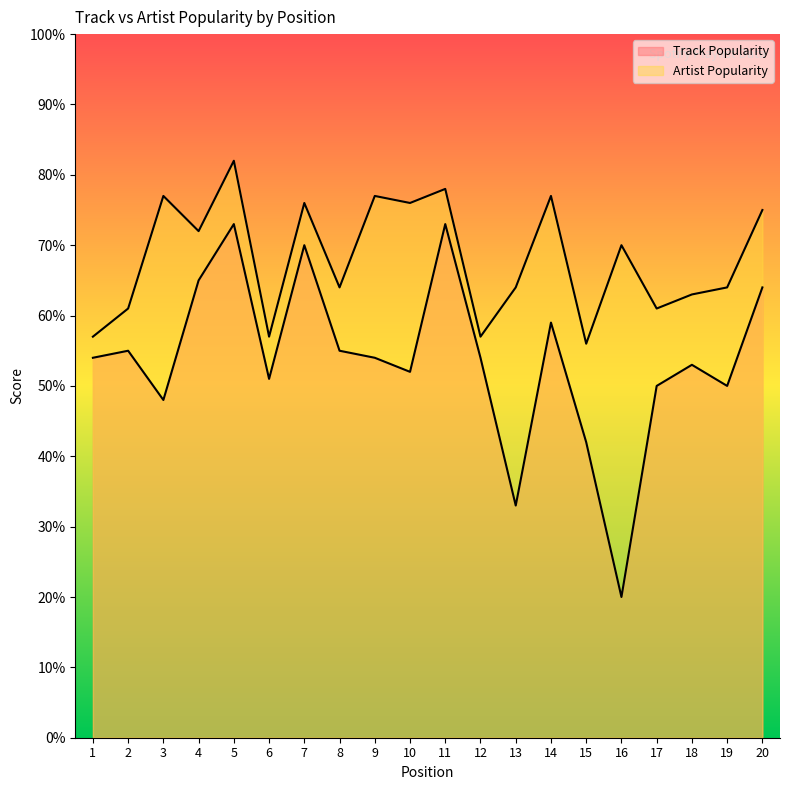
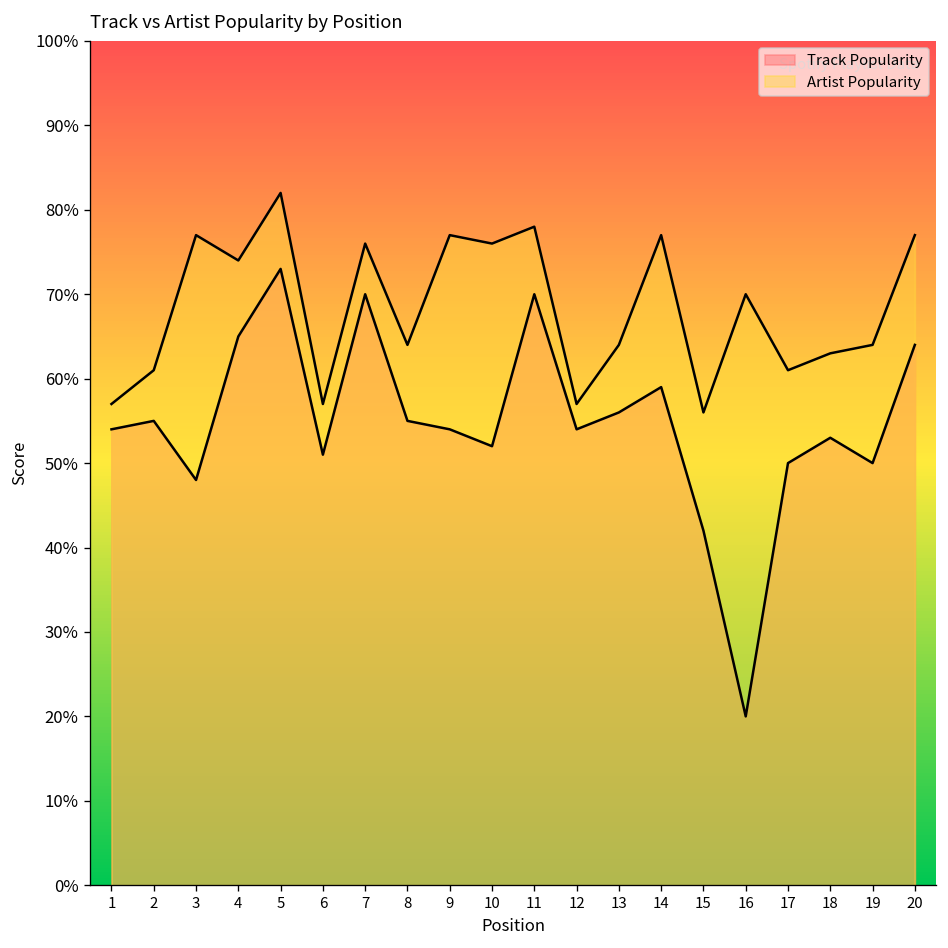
Artist Popularity, 4: 72% -> 74%
Track Popularity, 11: 73% -> 70%
Track Popularity, 13: 33% -> 56%
Artist Popularity, 20: 75% -> 77%
